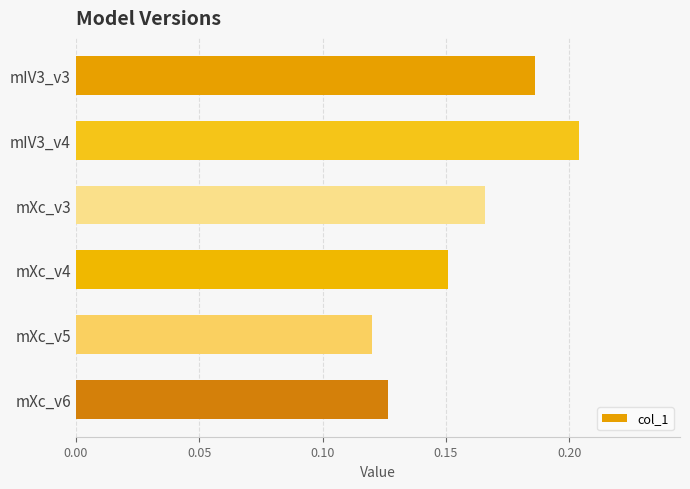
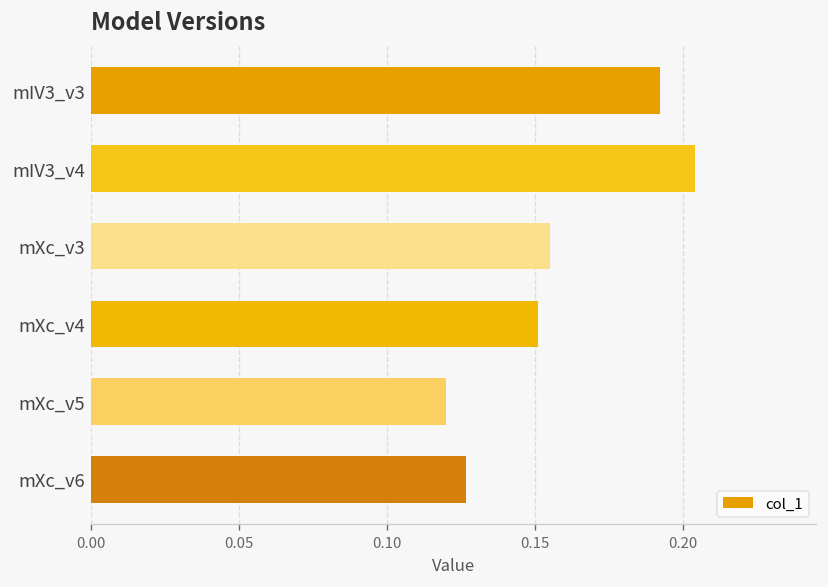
mIV3_v3: 0.186 -> 0.192
mXc_v3: 0.166 -> 0.155
